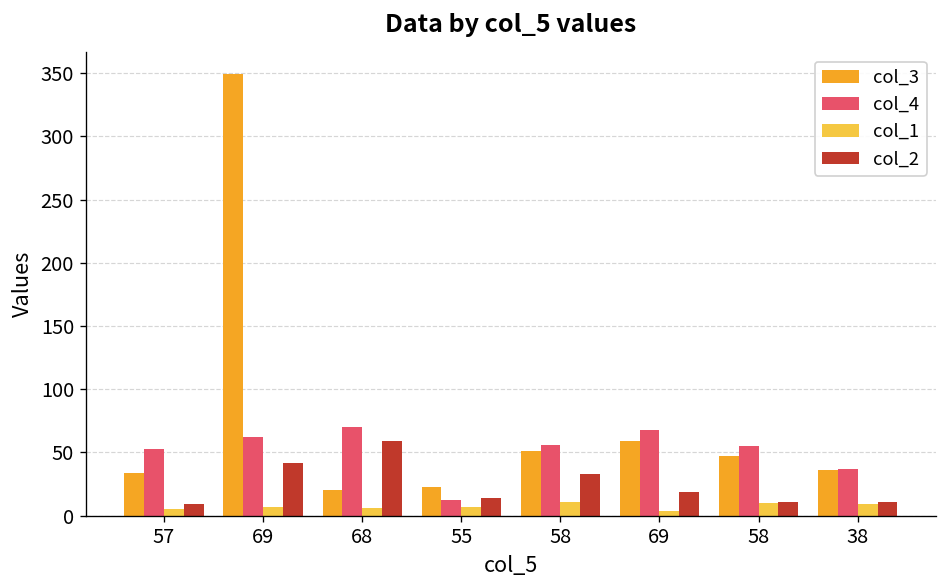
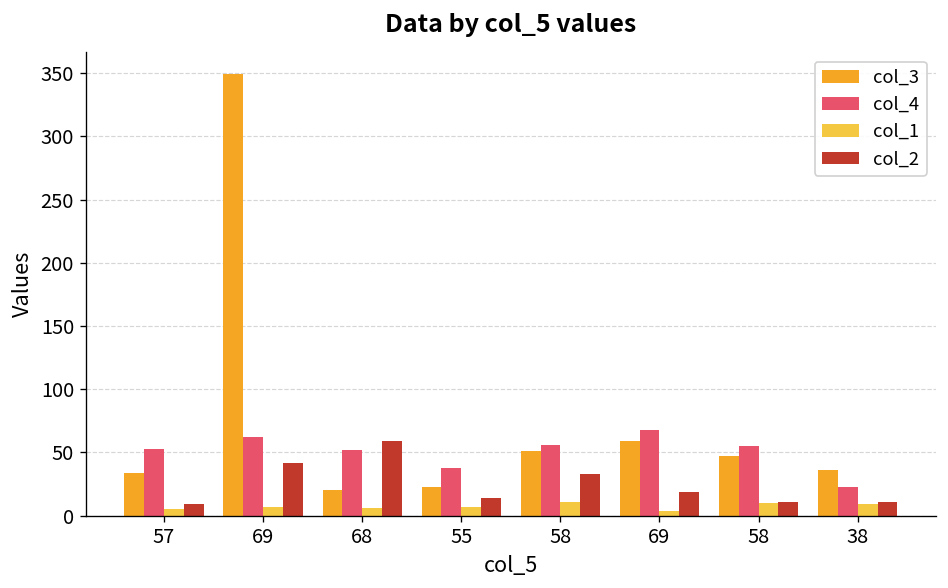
col_4, 68: 70 -> 52
col_4, 55: 12 -> 38
col_4, 38: 37 -> 23
